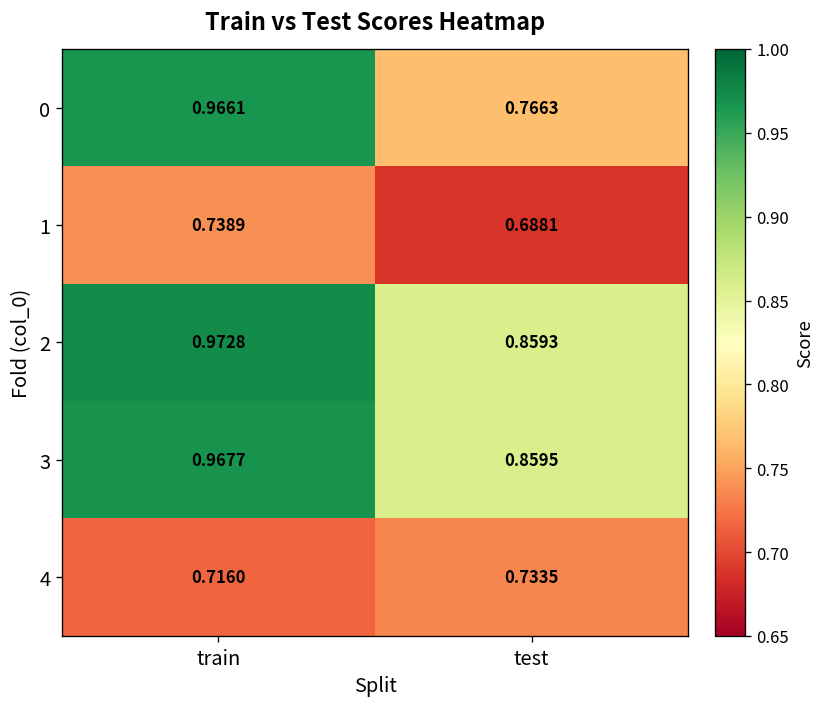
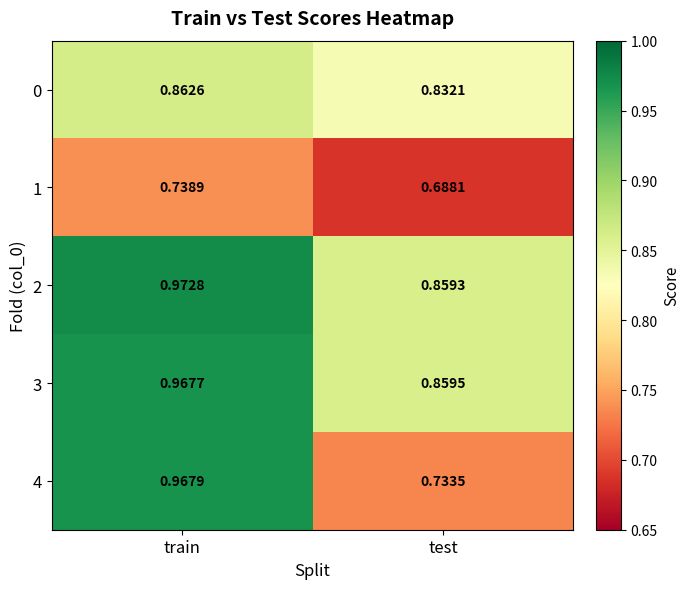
0, train: 0.9661 -> 0.8626
0, test: 0.7663 -> 0.8321
4, train: 0.7160 -> 0.9679
